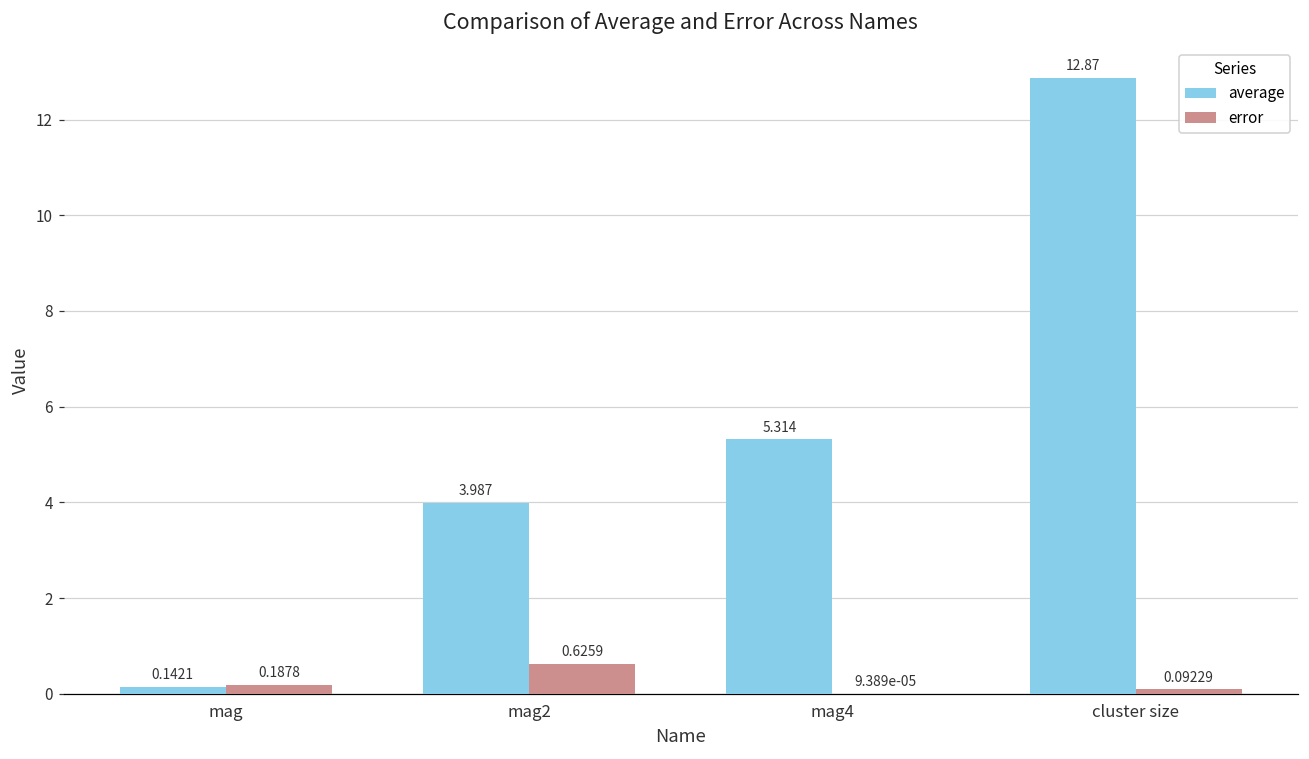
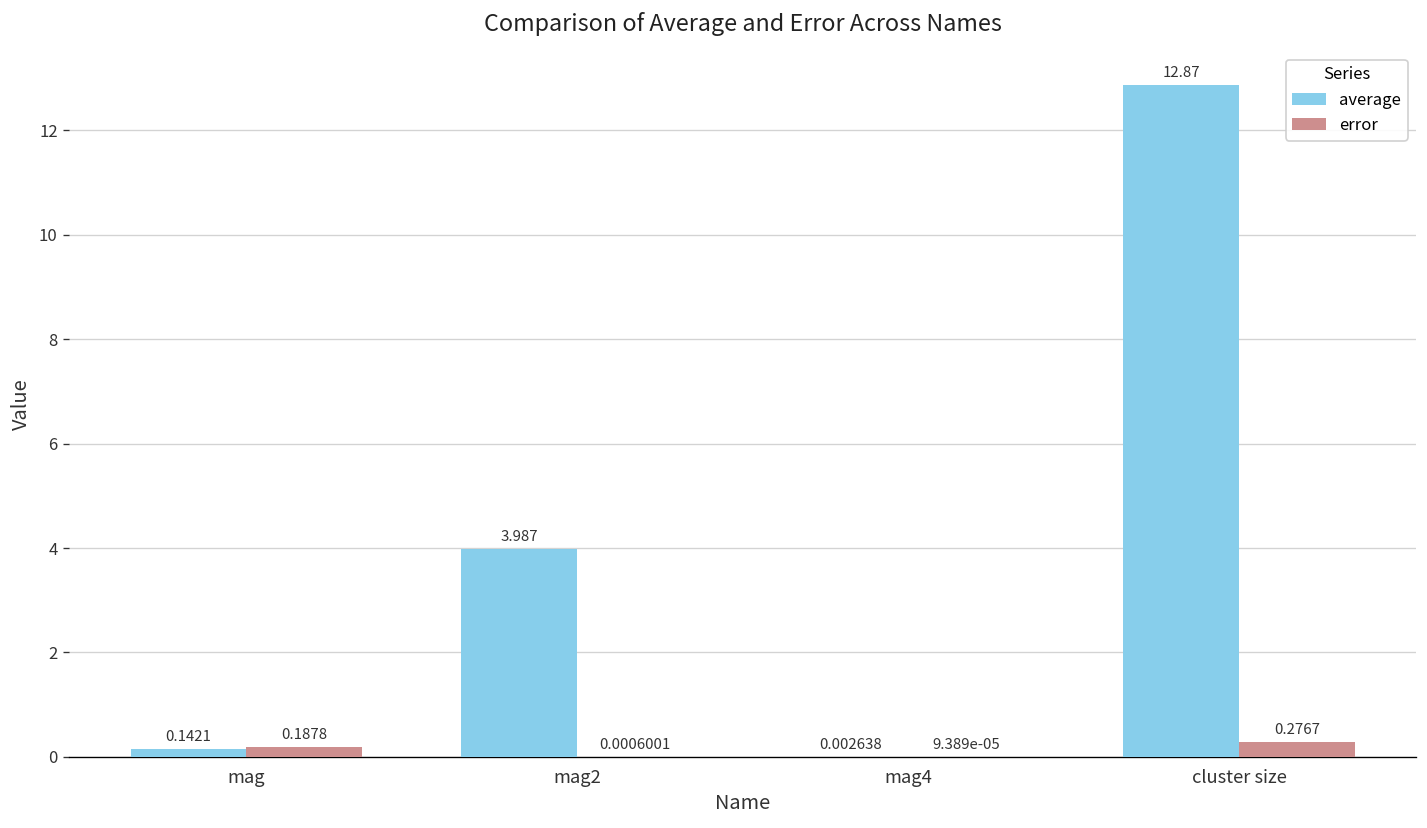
error, mag2: 0.6259 -> 0.0006001
average, mag4: 5.314 -> 0.002638
error, cluster size: 0.09229 -> 0.2767
